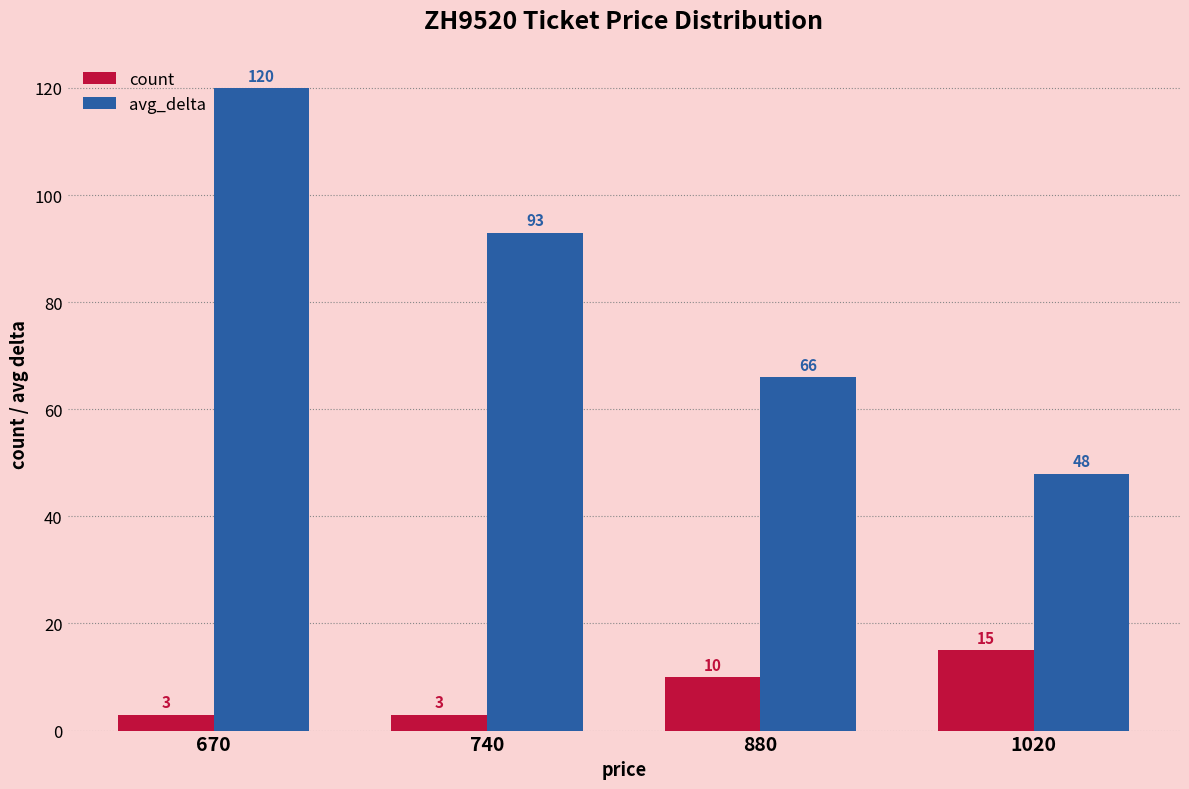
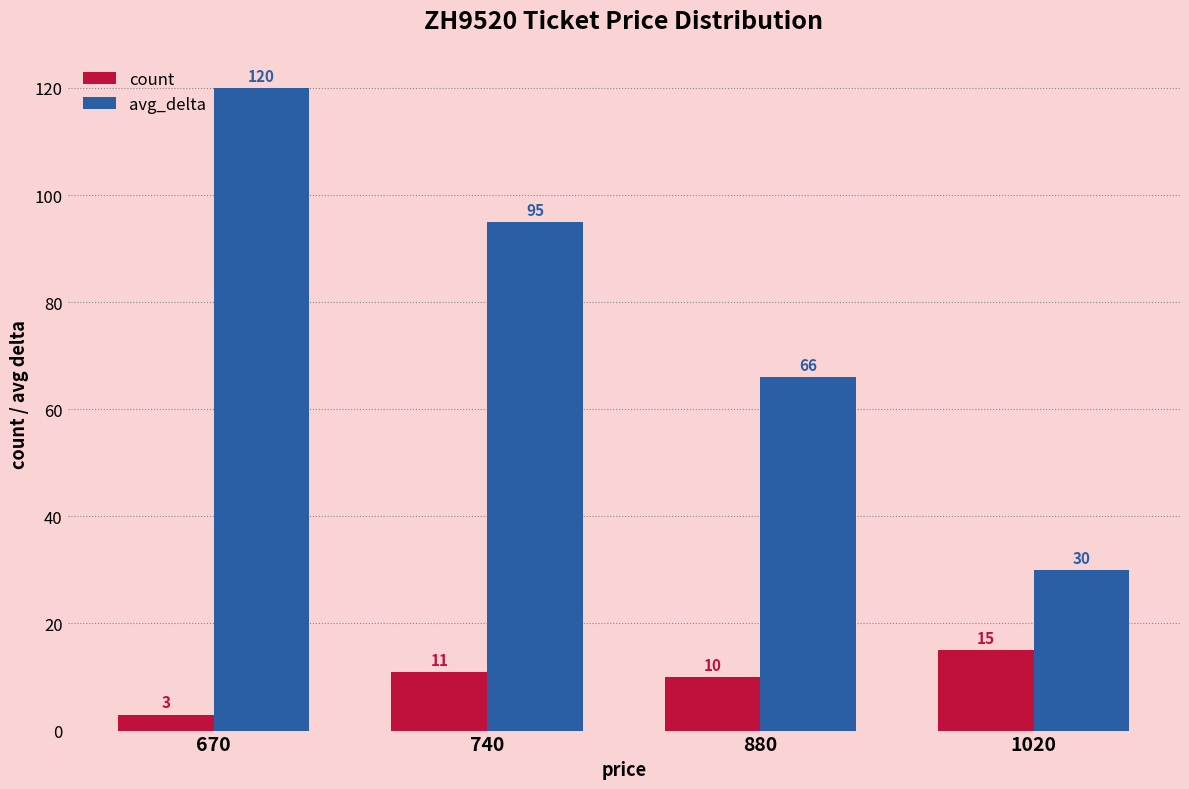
count, 740: 3 -> 11
avg_delta, 740: 93 -> 95
avg_delta, 1020: 48 -> 30
